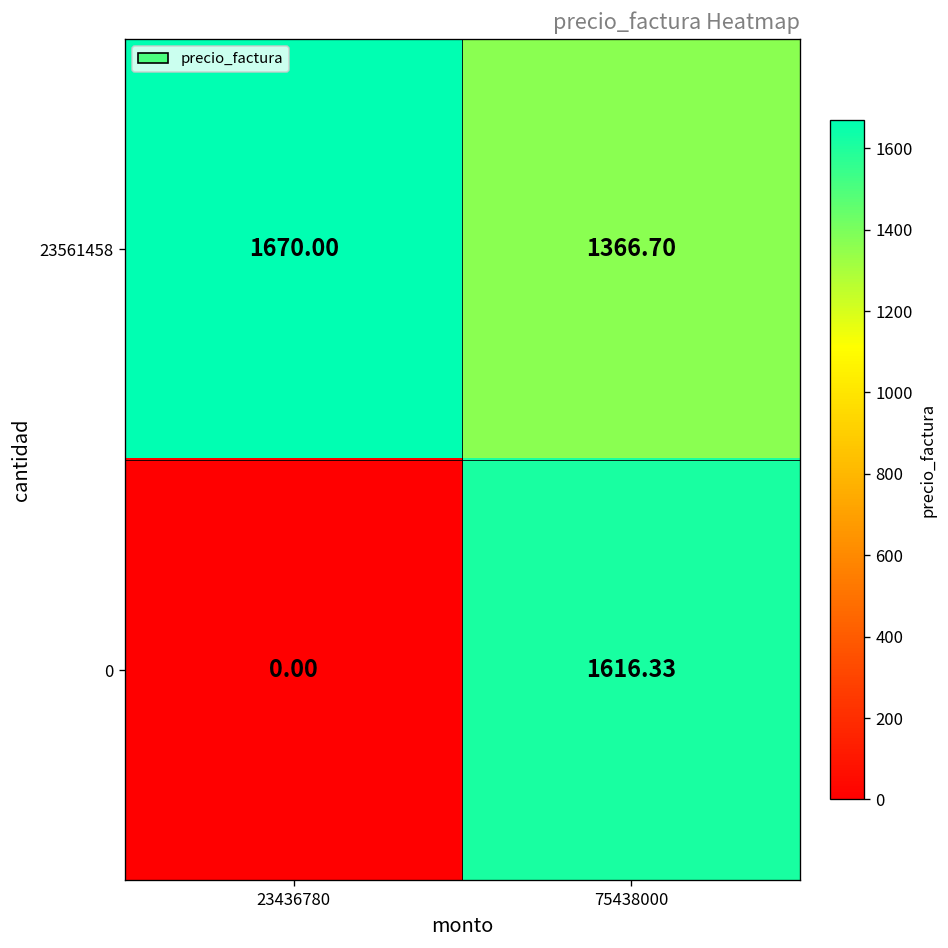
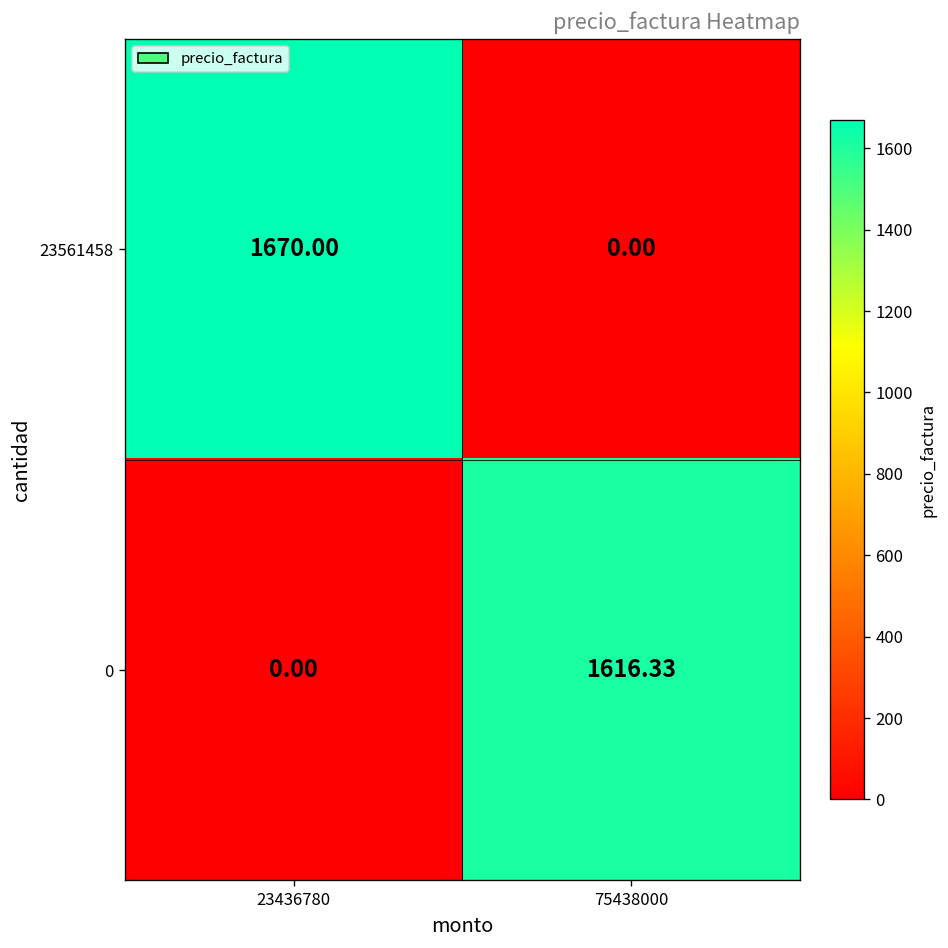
23561458, 75438000: 1366.70 -> 0.00
